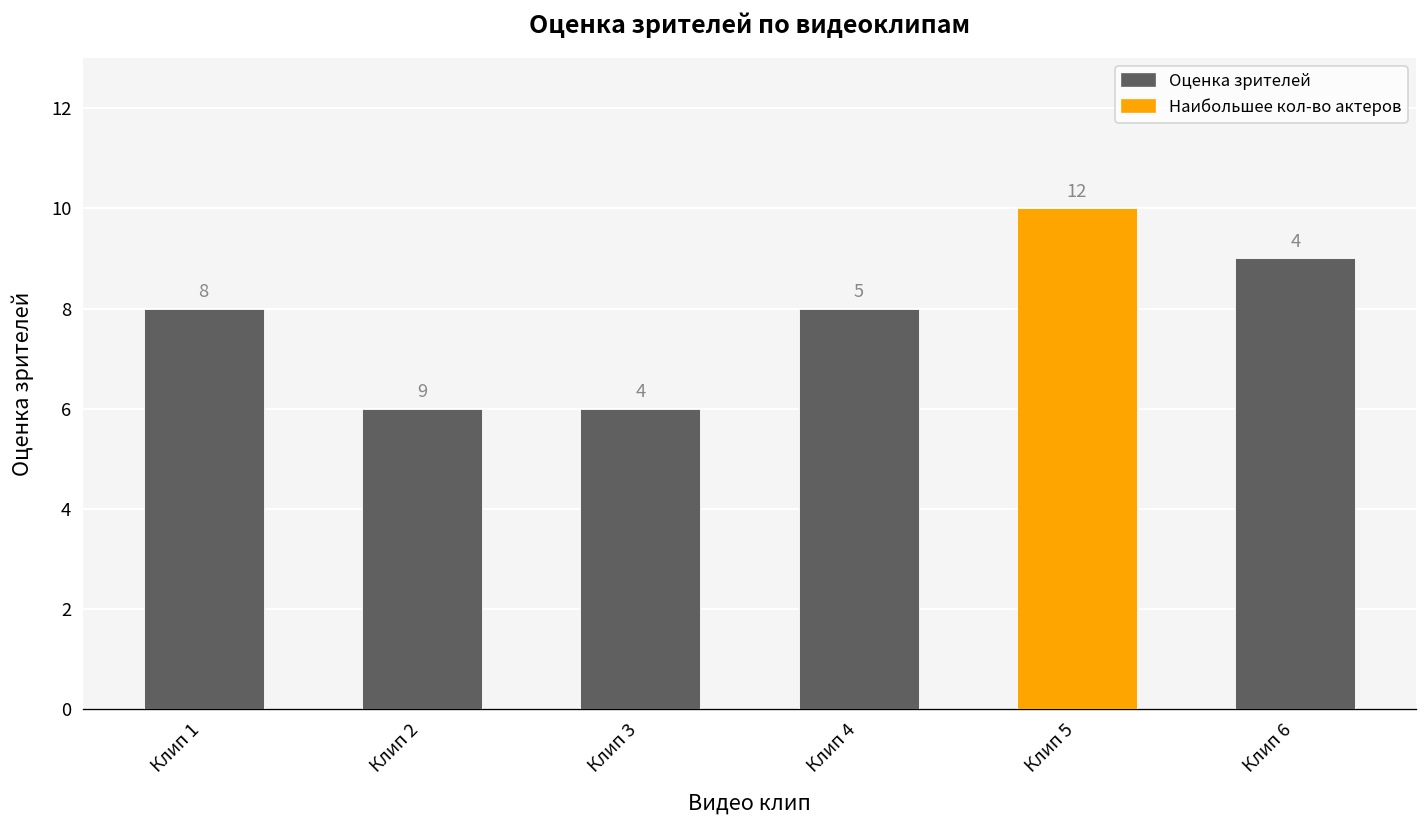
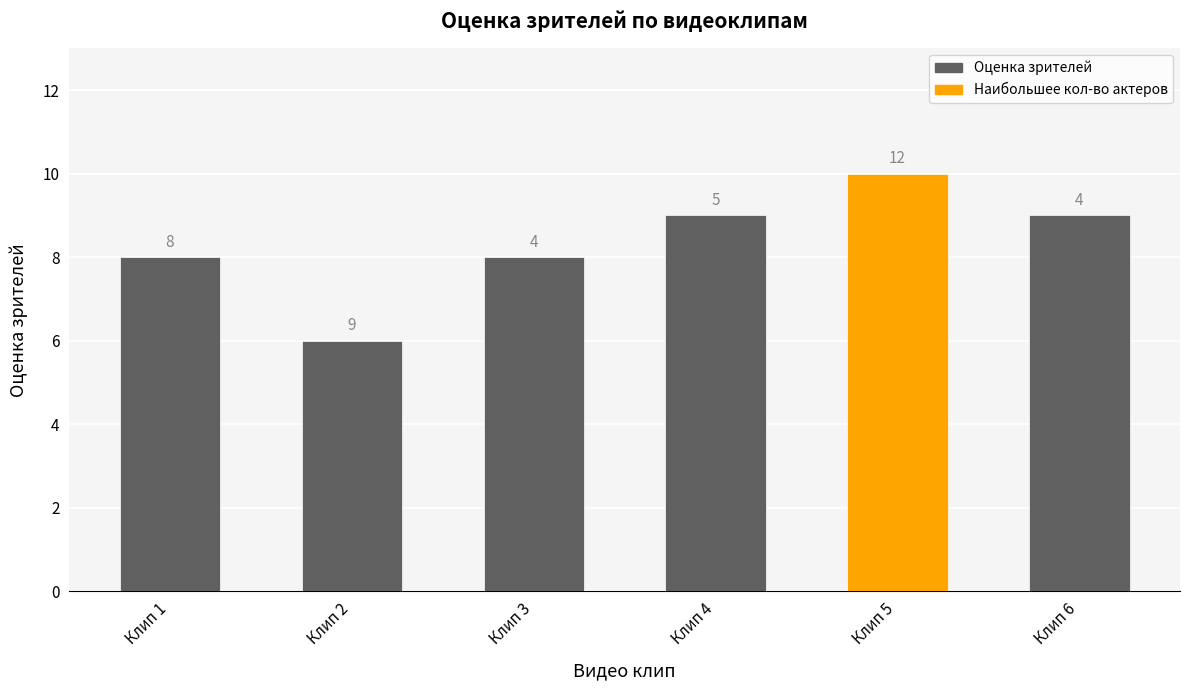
Клип 3: 6 -> 8
Клип 4: 8 -> 9
